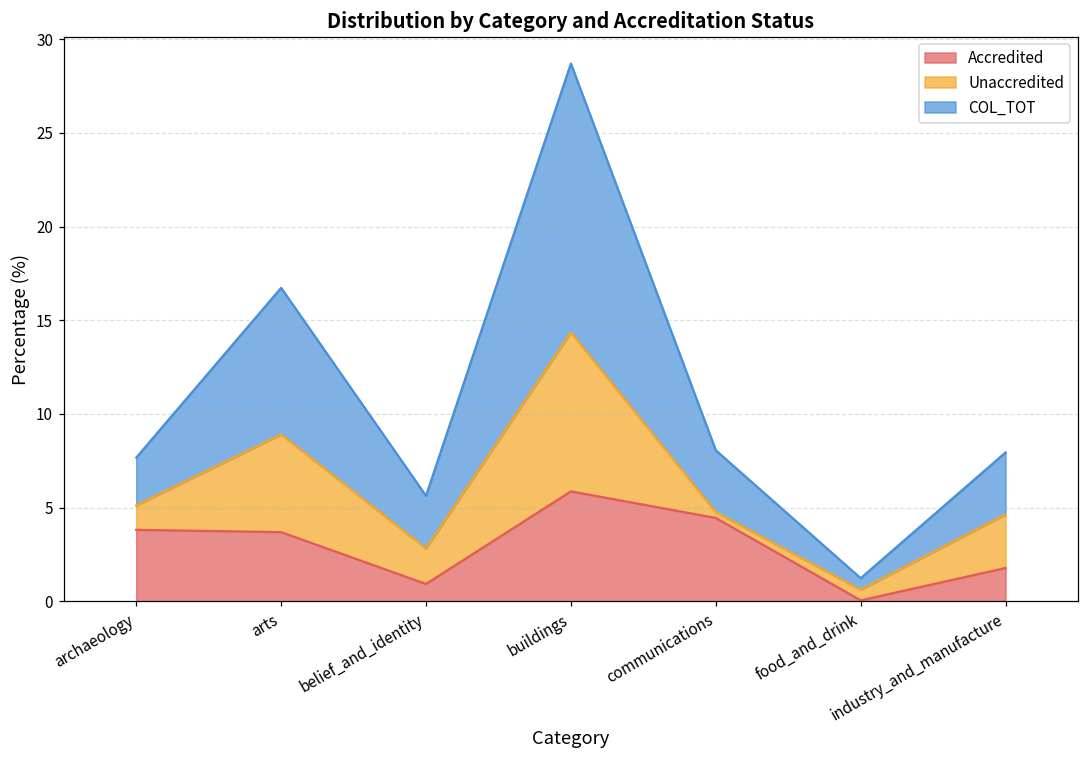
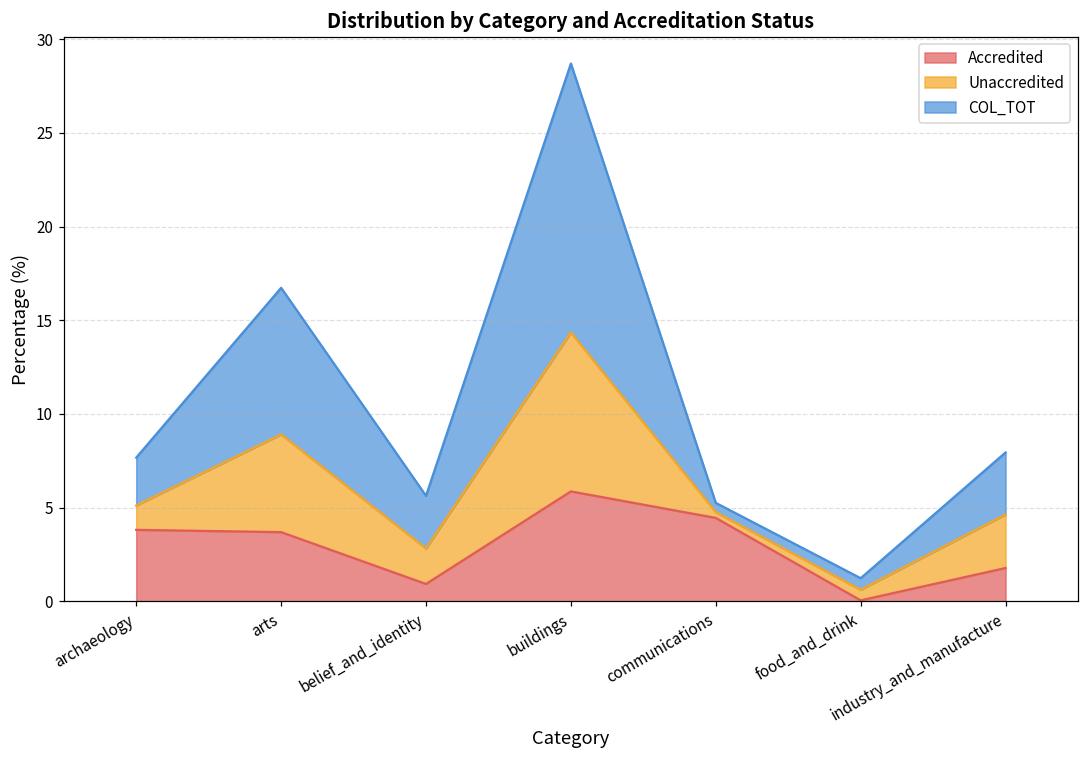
COL_TOT, communications: 3.3 -> 0.5
